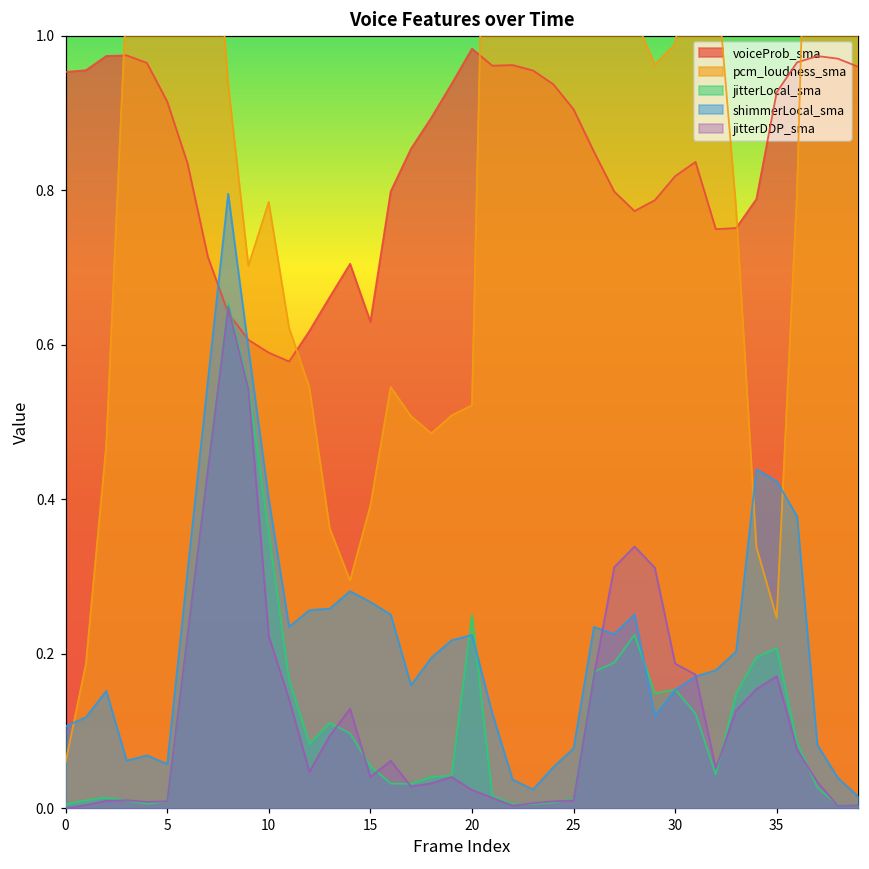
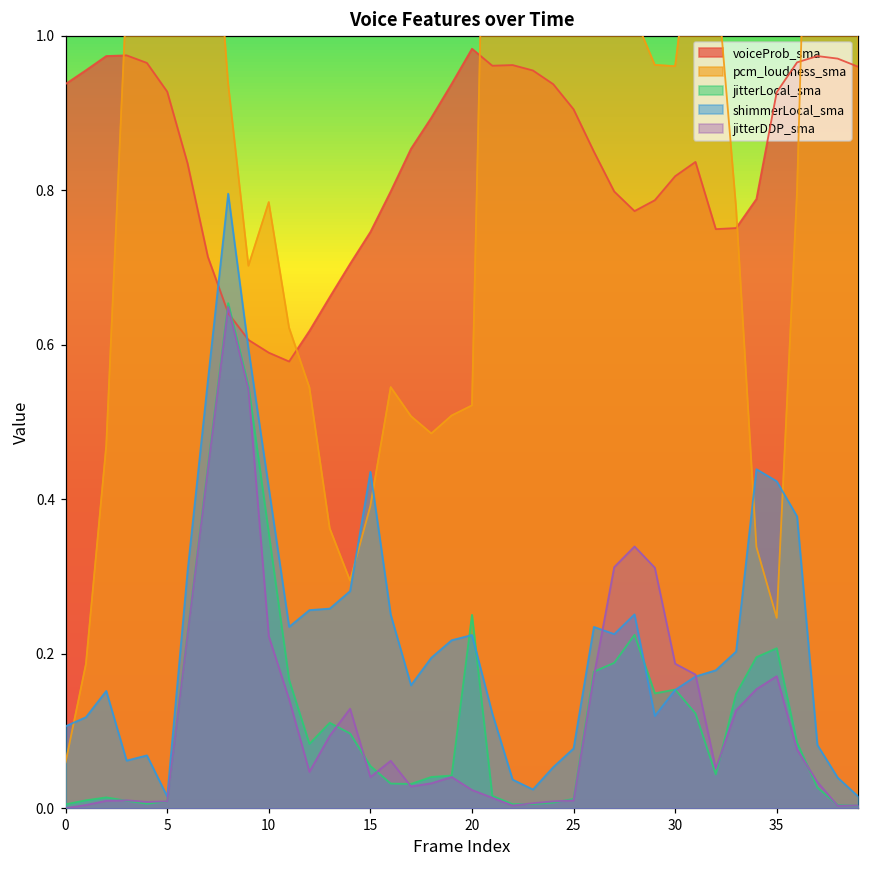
voiceProb_sma, 0: 0.95 -> 0.94
voiceProb_sma, 5: 0.91 -> 0.93
shimmerLocal_sma, 5: 0.06 -> 0.02
shimmerLocal_sma, 10: 0.40 -> 0.41
voiceProb_sma, 15: 0.63 -> 0.75
shimmerLocal_sma, 15: 0.27 -> 0.44
pcm_loudness_sma, 30: 0.99 -> 0.96
